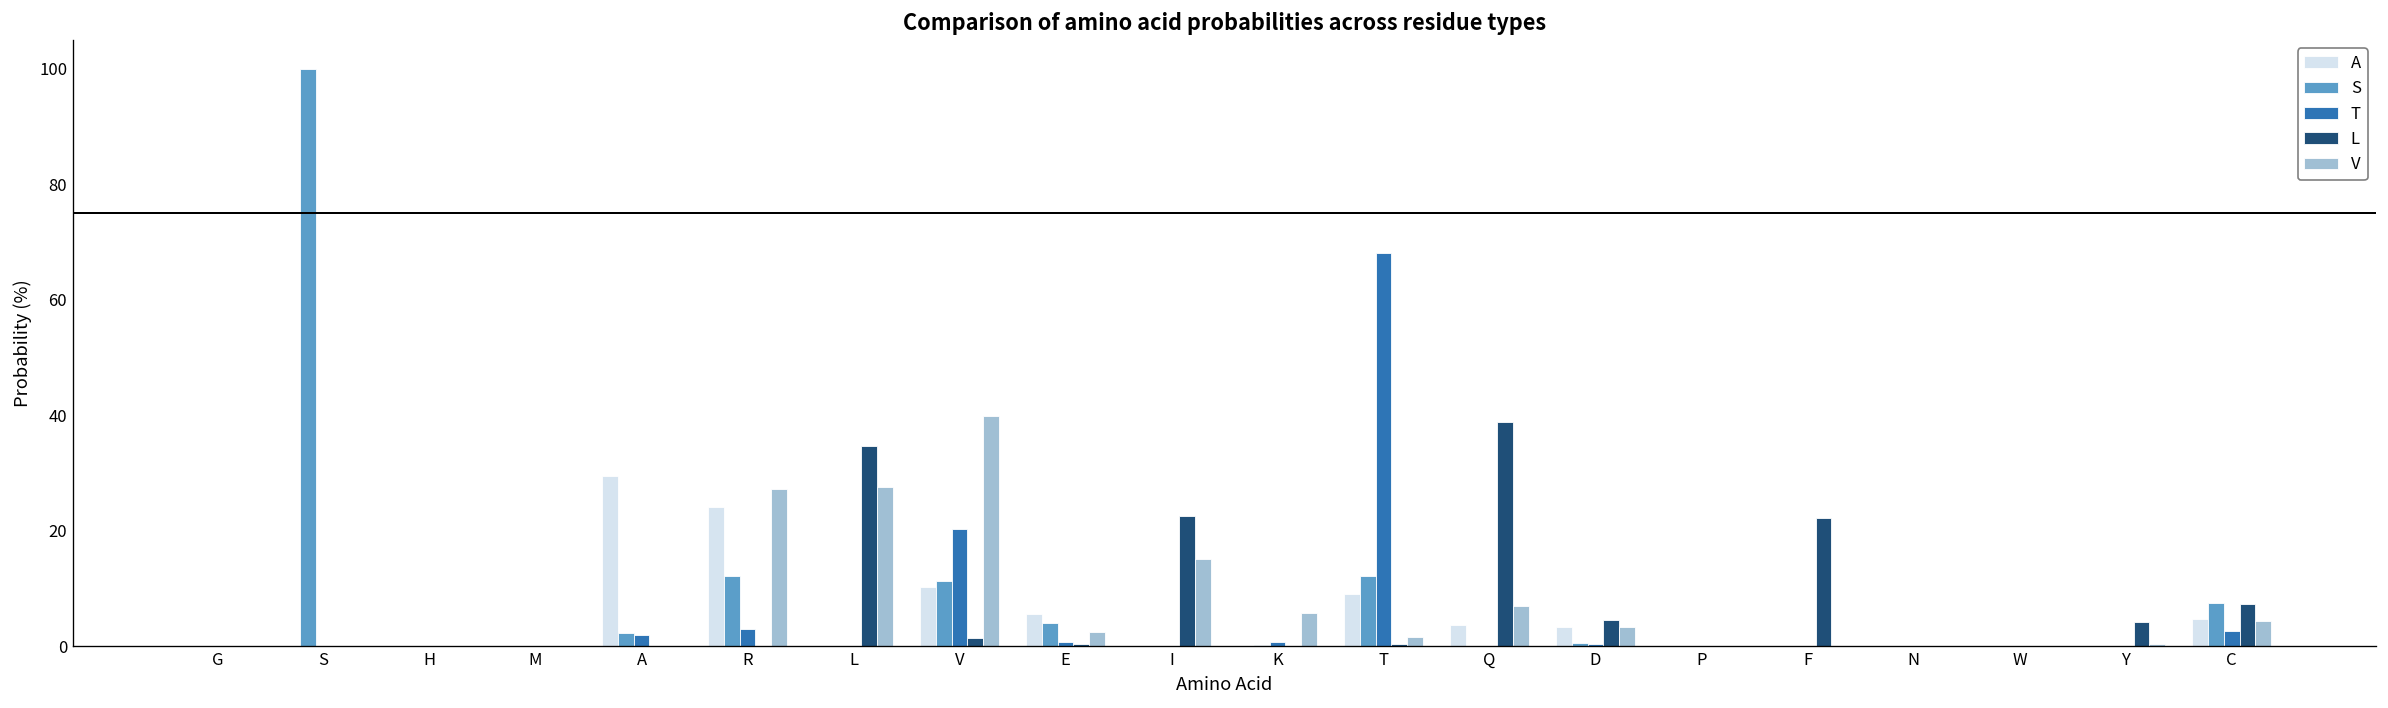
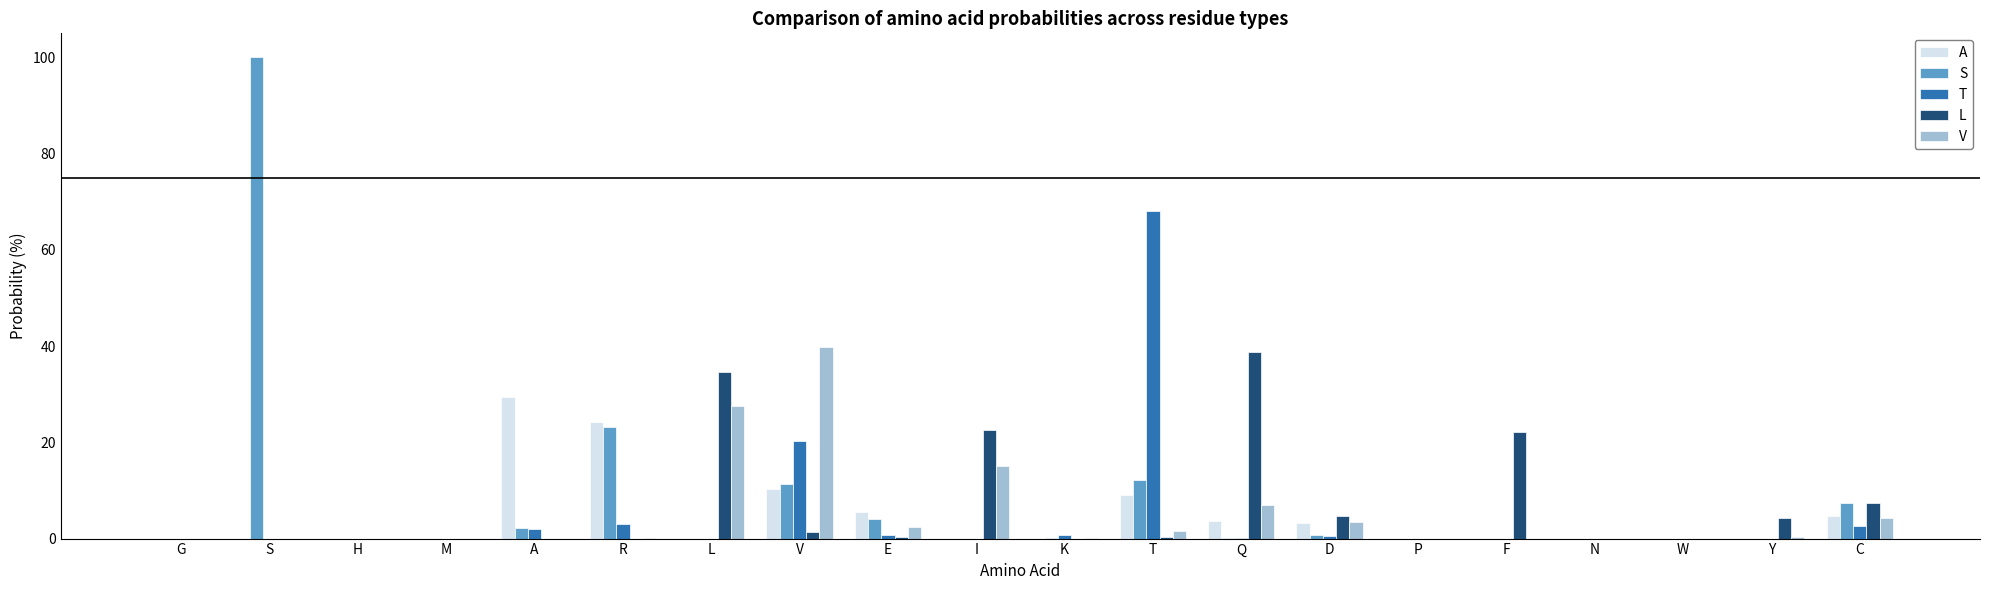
S, R: 12 -> 23
V, R: 27 -> 0
V, K: 6 -> 0
